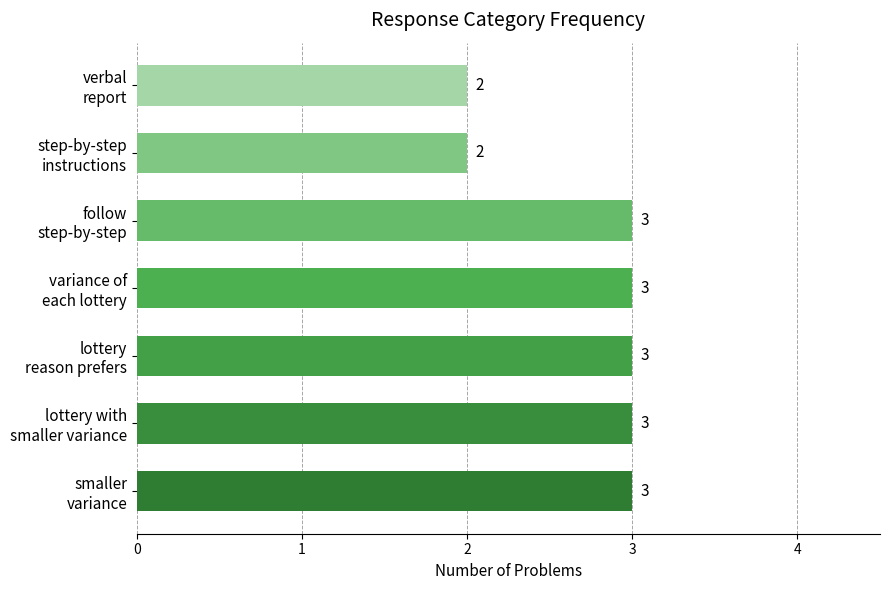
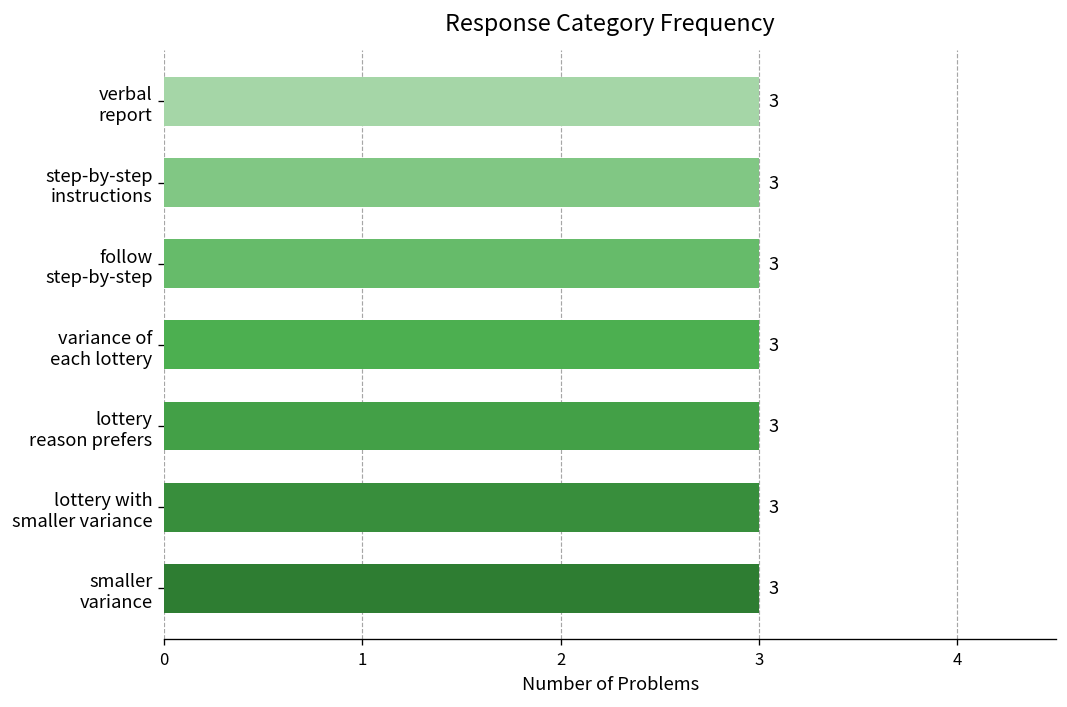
verbal report: 2 -> 3
step-by-step instructions: 2 -> 3
